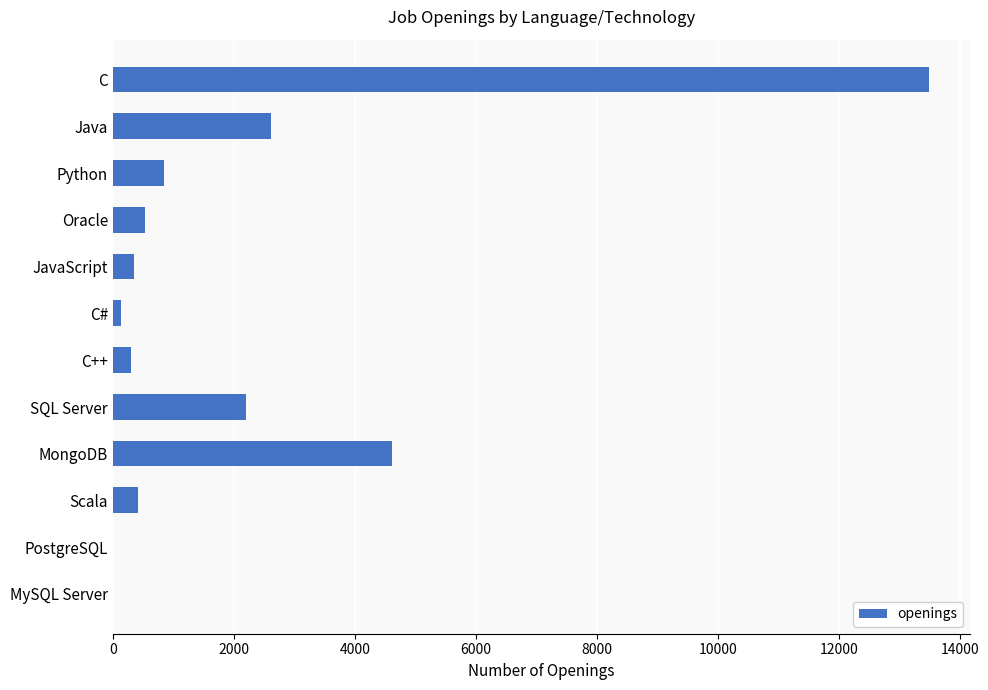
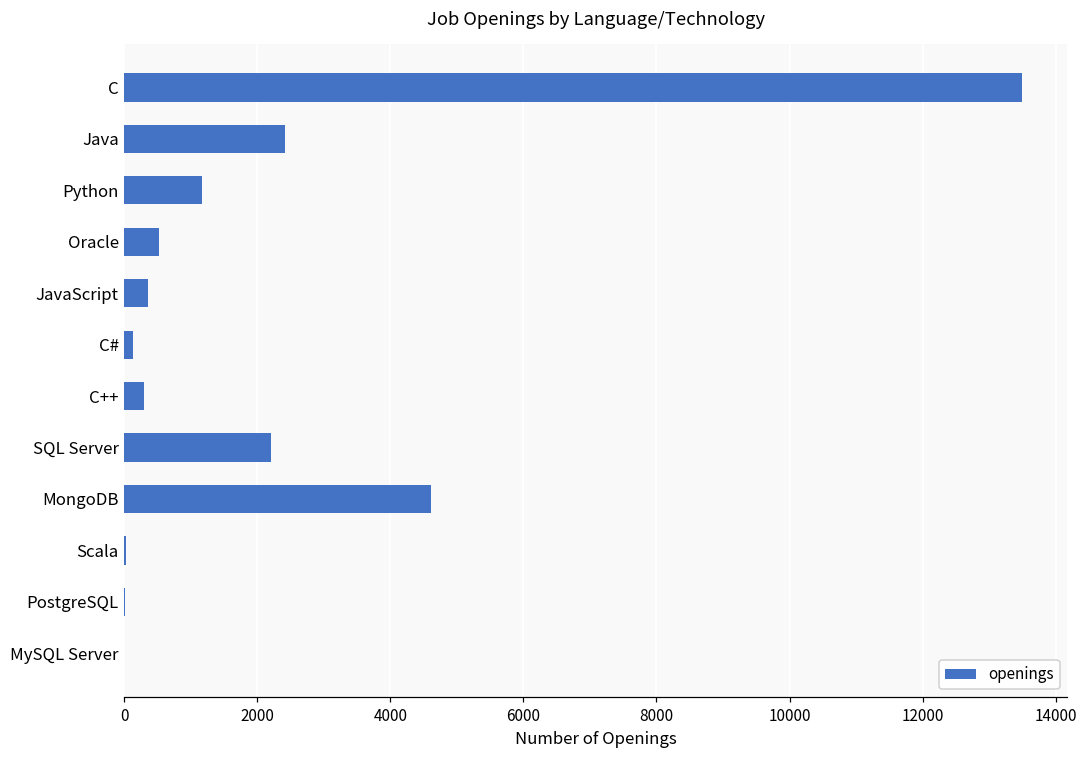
Java: 2600 -> 2400
Python: 800 -> 1200
Scala: 400 -> 0
